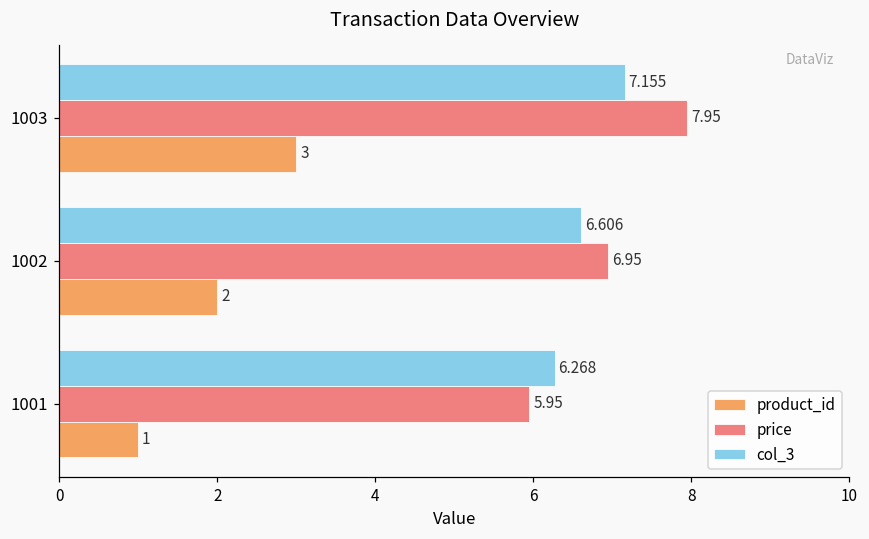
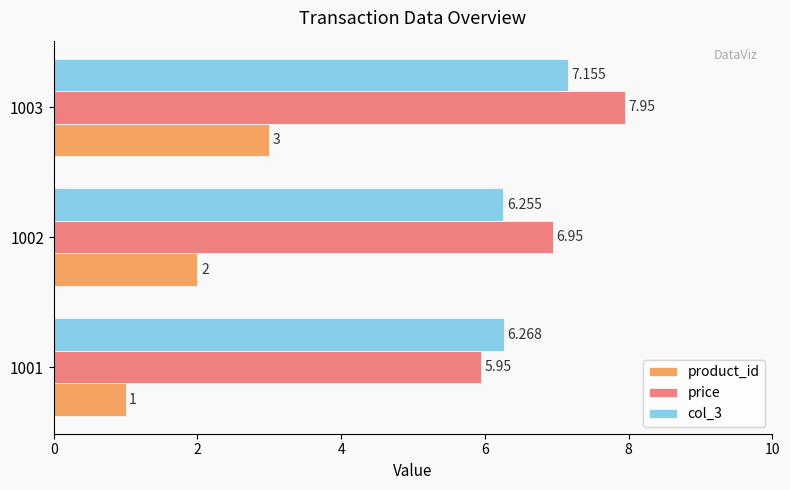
col_3, 1002: 6.606 -> 6.255
